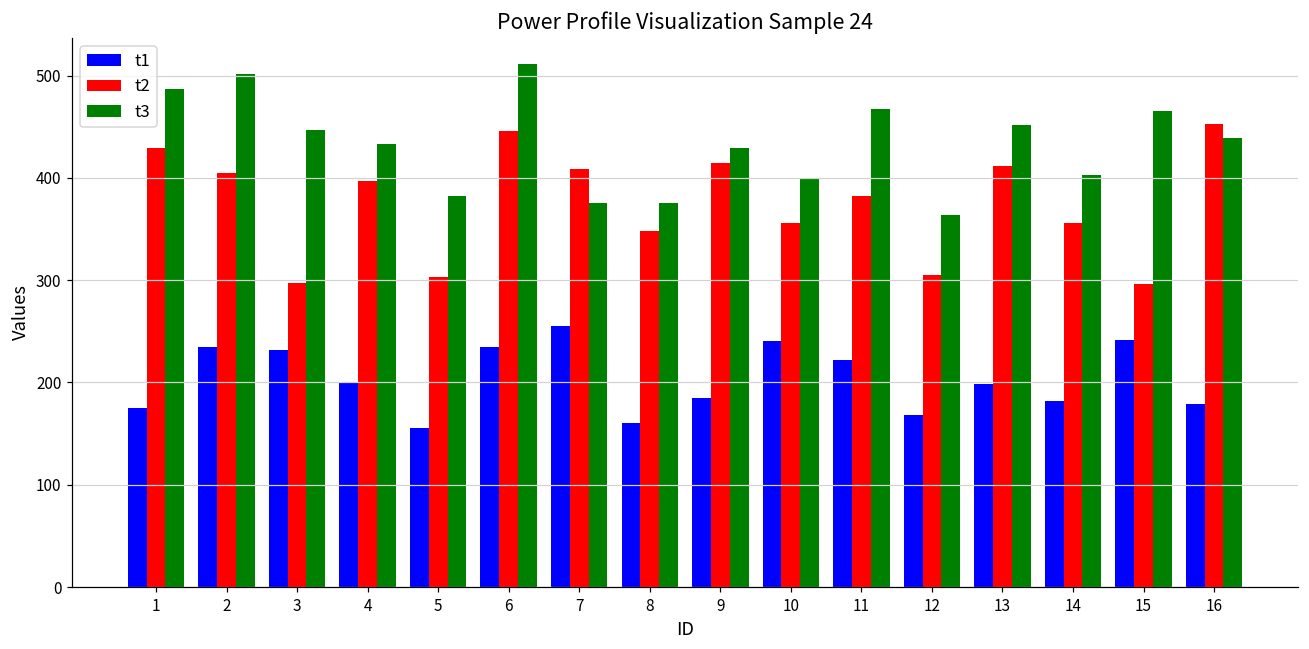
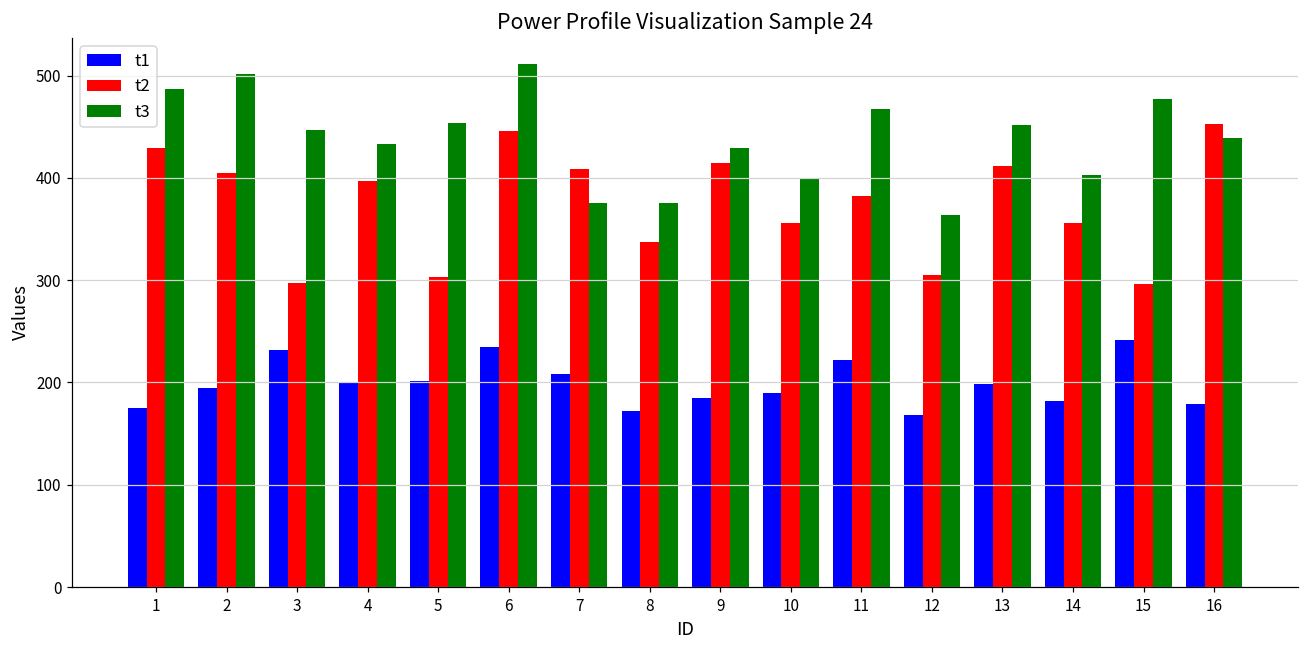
t1, 2: 230 -> 190
t1, 5: 160 -> 200
t3, 5: 380 -> 450
t1, 7: 260 -> 210
t1, 8: 160 -> 170
t2, 8: 350 -> 340
t1, 10: 240 -> 190
t3, 15: 470 -> 480
